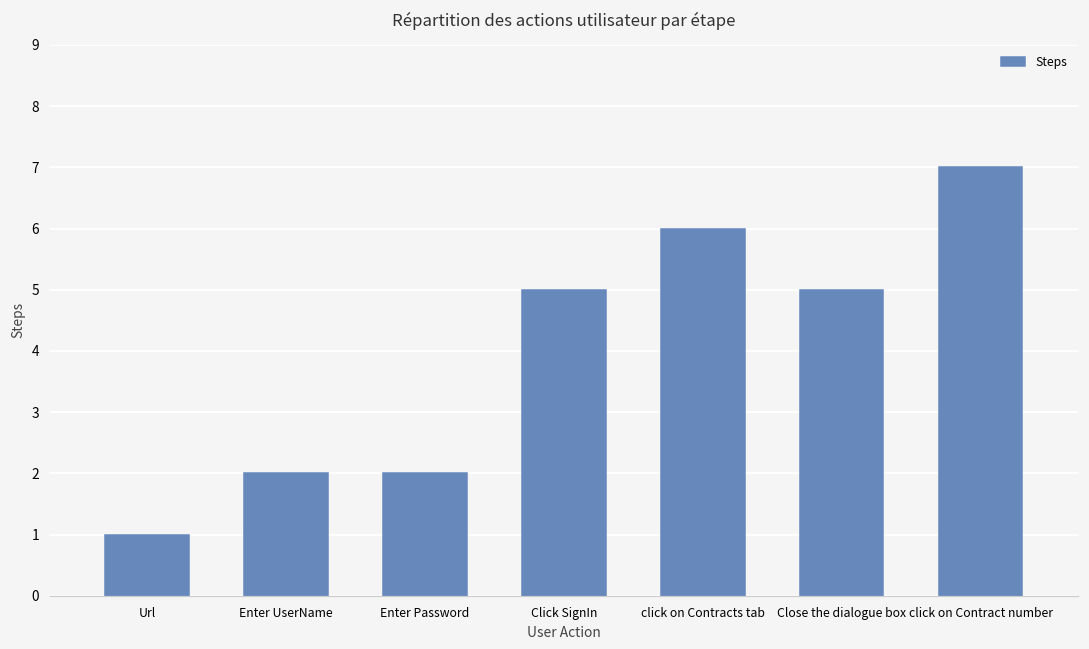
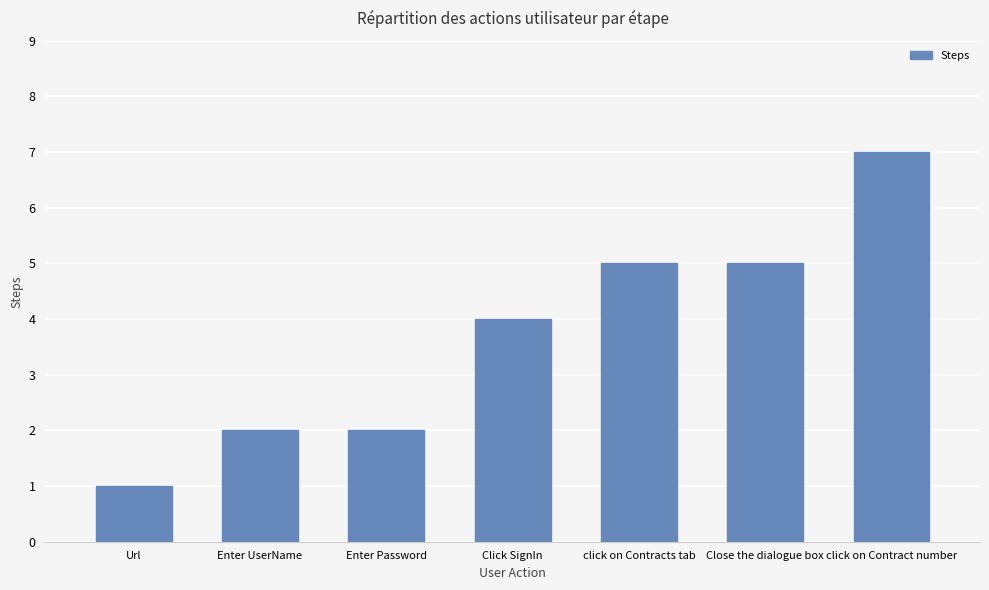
Click SignIn: 5 -> 4
click on Contracts tab: 6 -> 5
